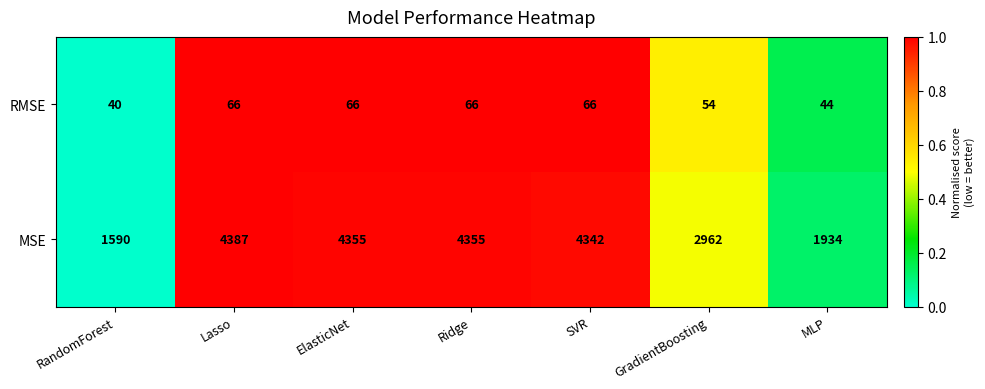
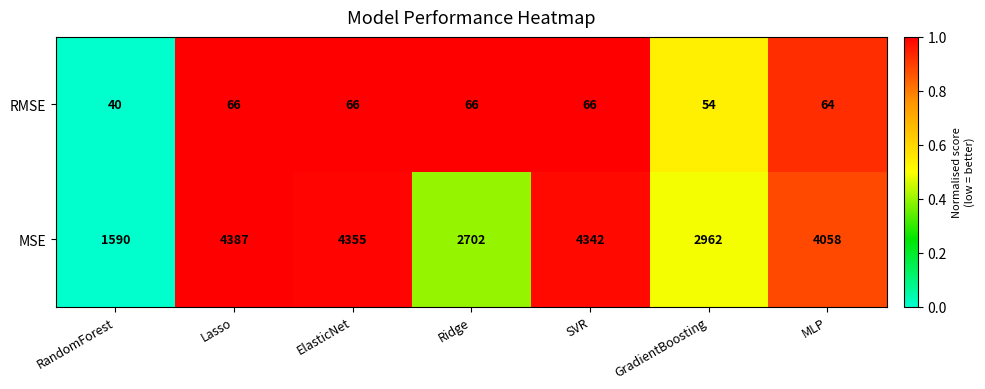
RMSE, MLP: 44 -> 64
MSE, Ridge: 4355 -> 2702
MSE, MLP: 1934 -> 4058
